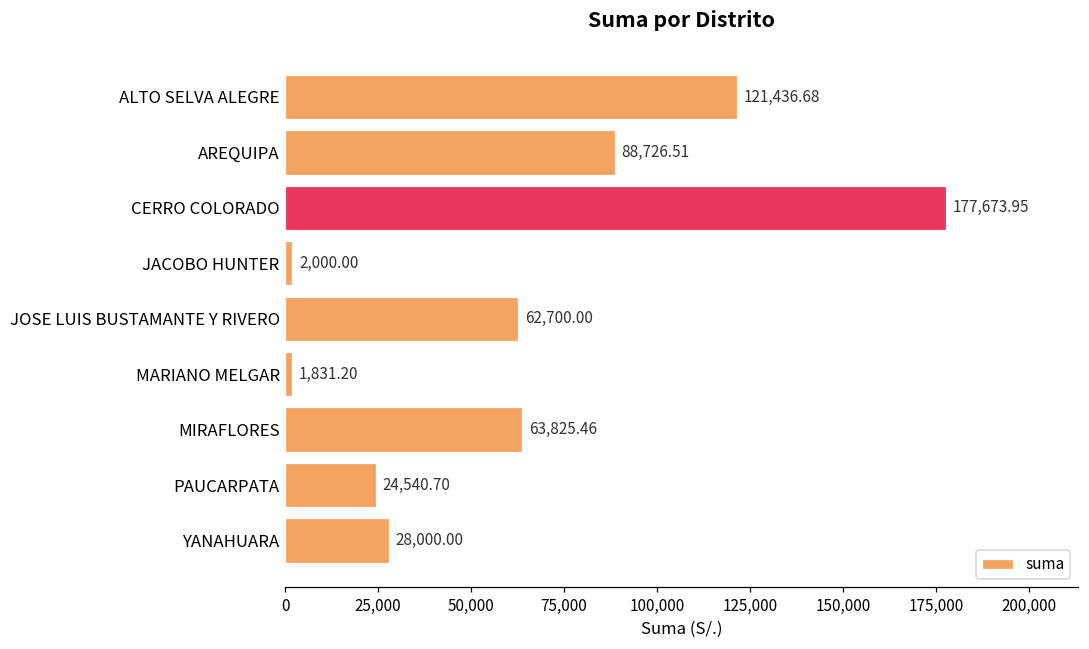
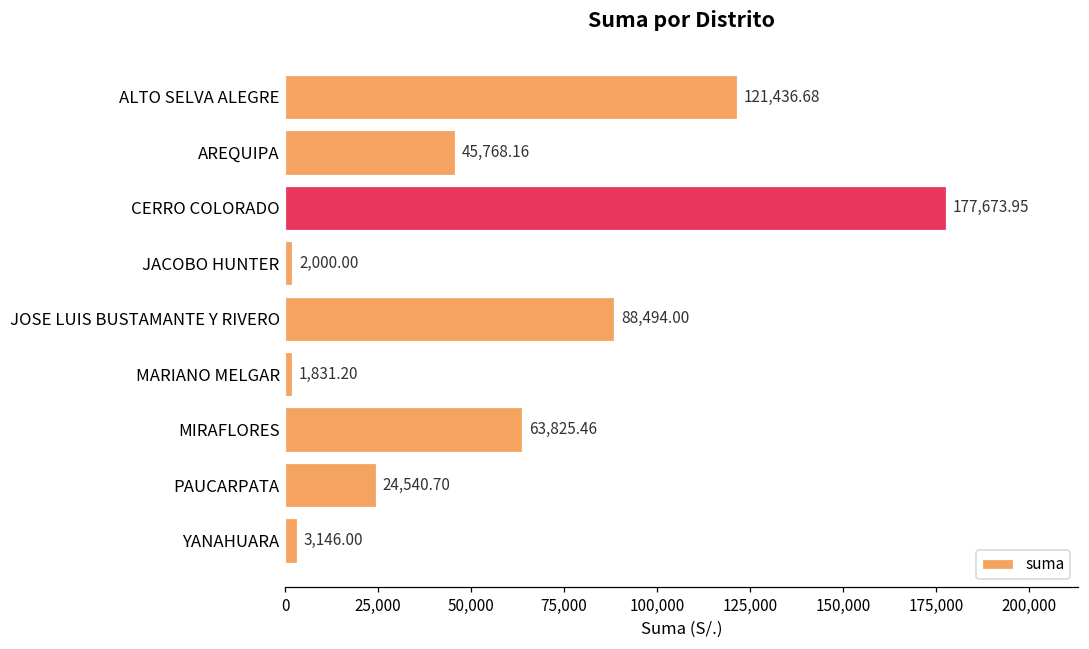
AREQUIPA: 88,726.51 -> 45,768.16
JOSE LUIS BUSTAMANTE Y RIVERO: 62,700.00 -> 88,494.00
YANAHUARA: 28,000.00 -> 3,146.00
